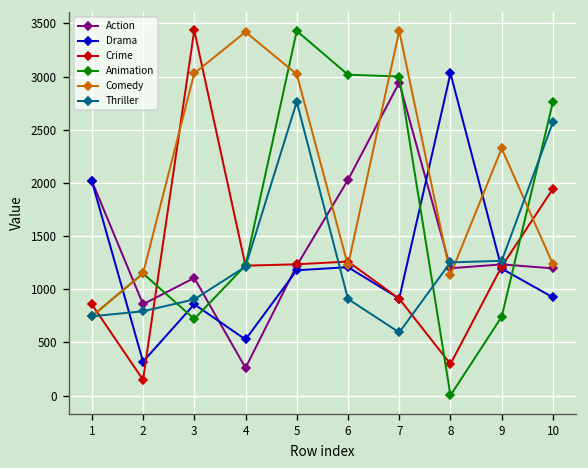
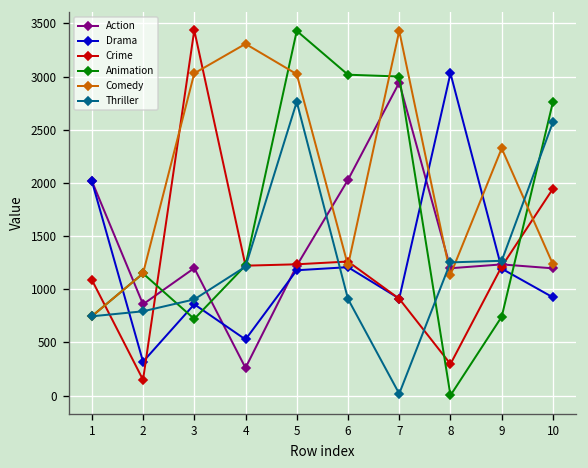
Crime, 1: 900 -> 1100
Action, 3: 1100 -> 1200
Comedy, 4: 3400 -> 3300
Thriller, 7: 600 -> 0
